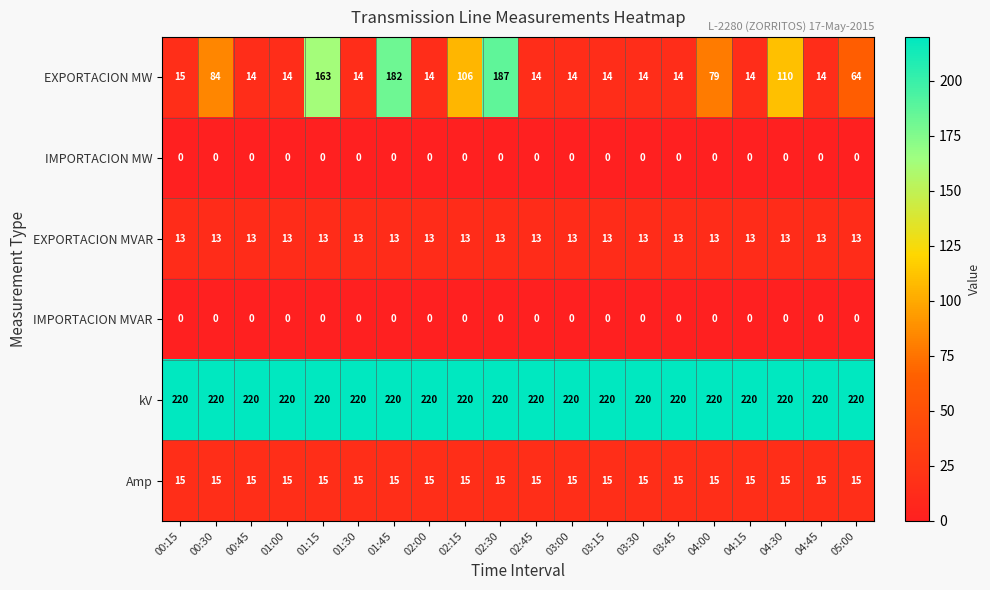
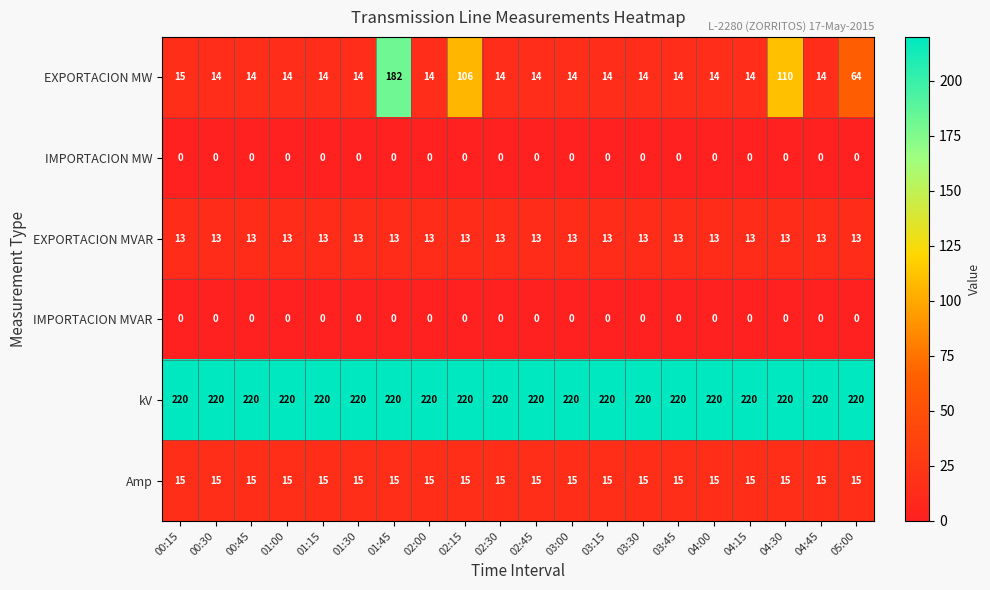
EXPORTACION MW, 00:30: 84 -> 14
EXPORTACION MW, 01:15: 163 -> 14
EXPORTACION MW, 02:30: 187 -> 14
EXPORTACION MW, 04:00: 79 -> 14
